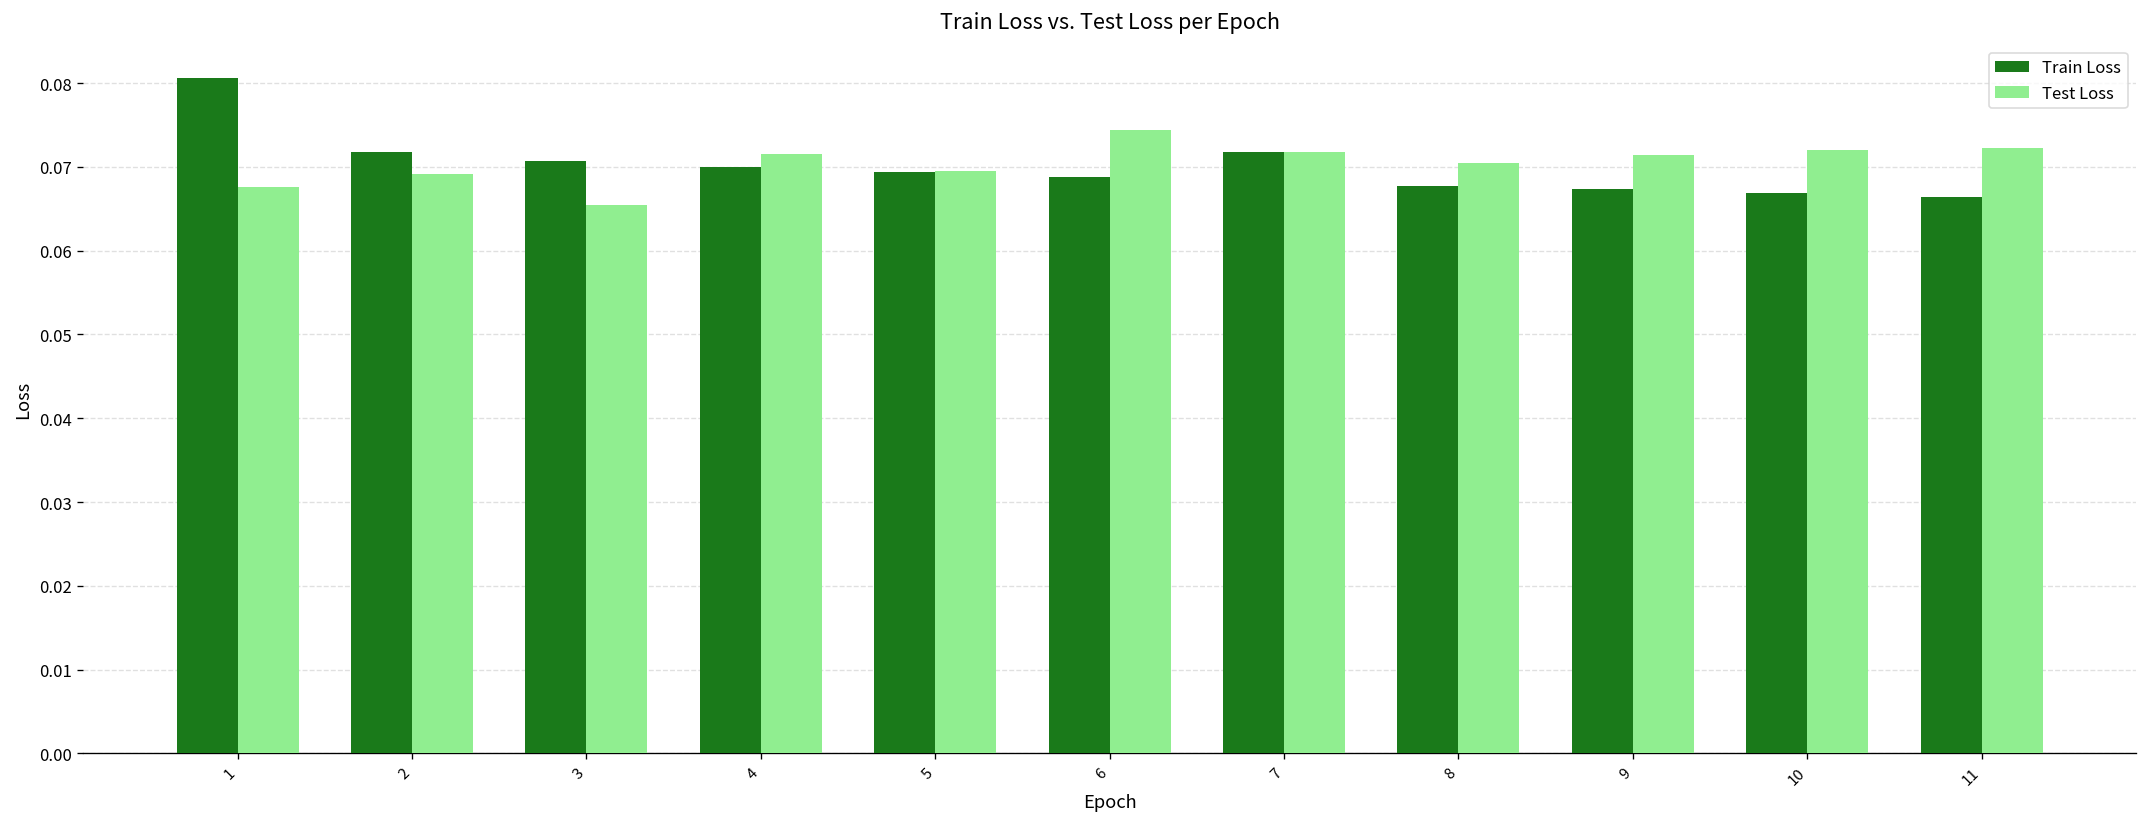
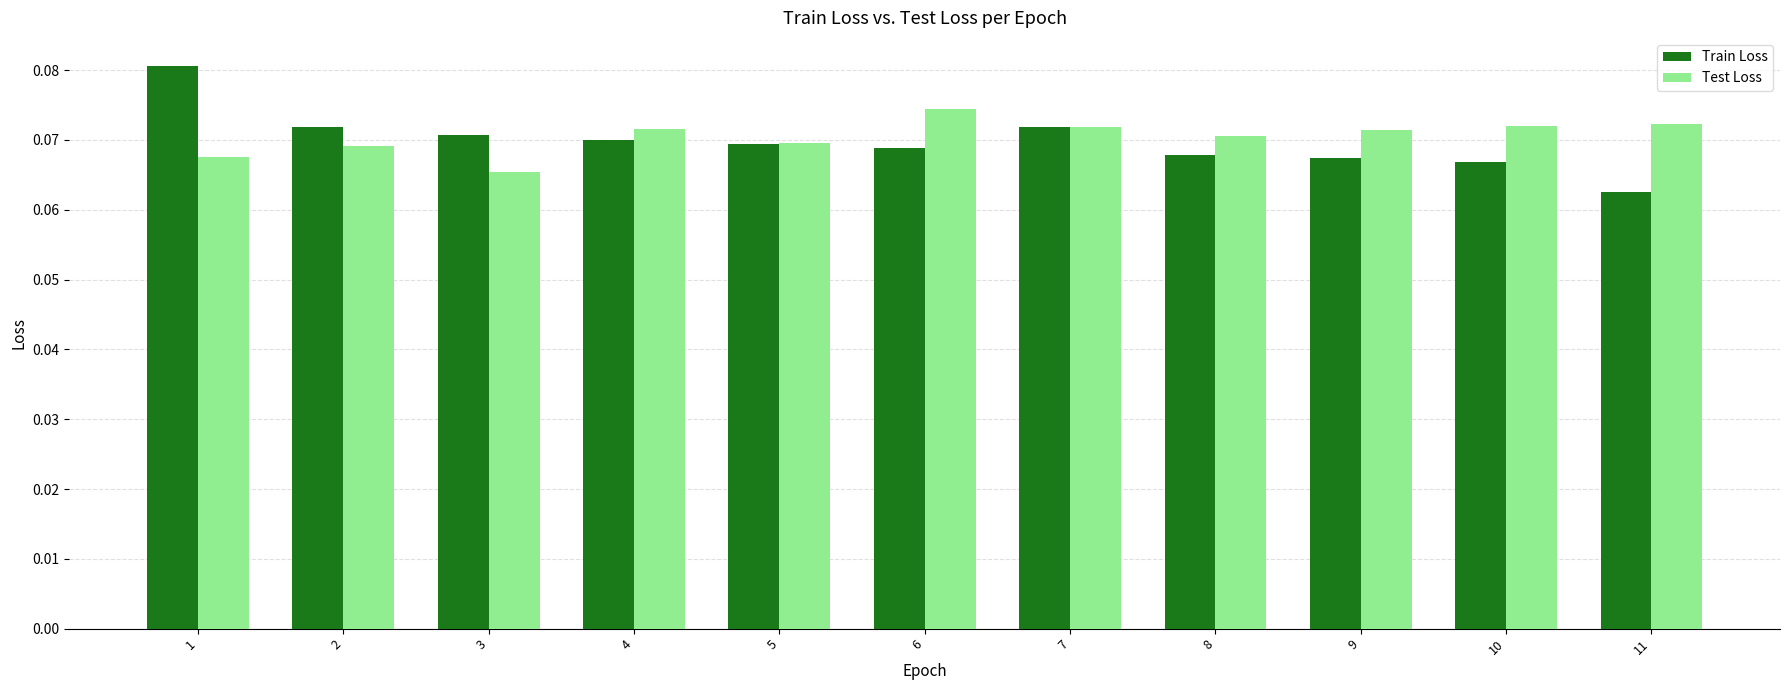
Train Loss, 11: 0.066 -> 0.063
